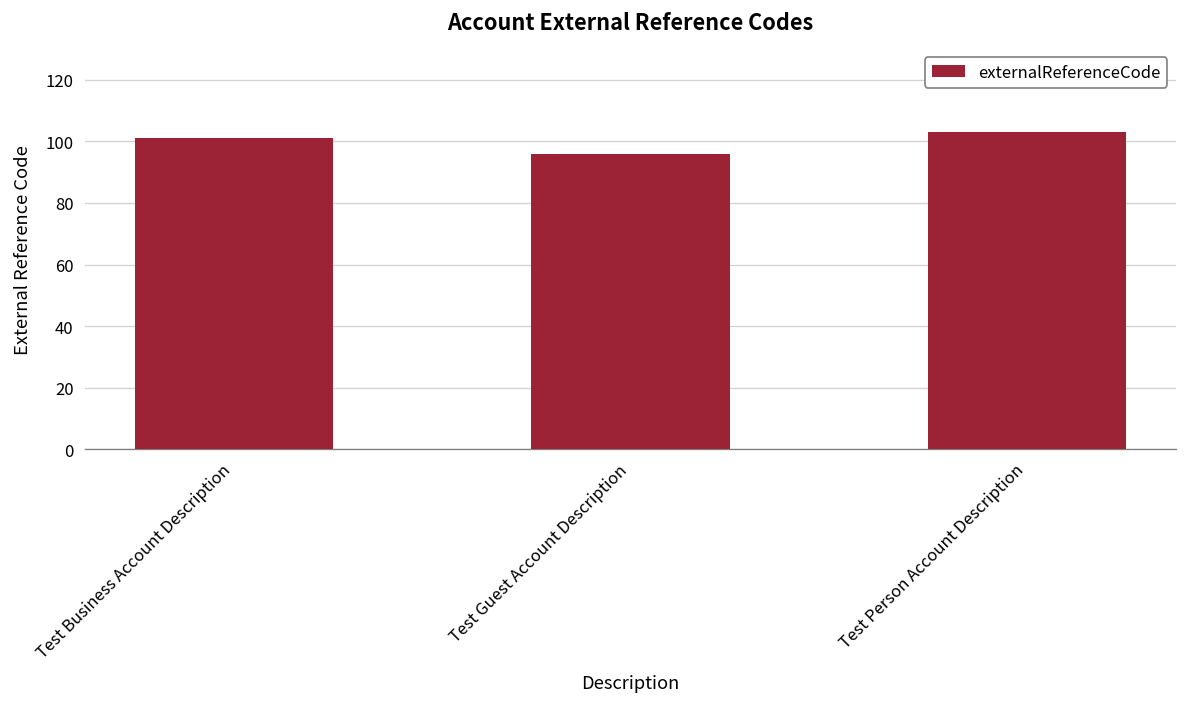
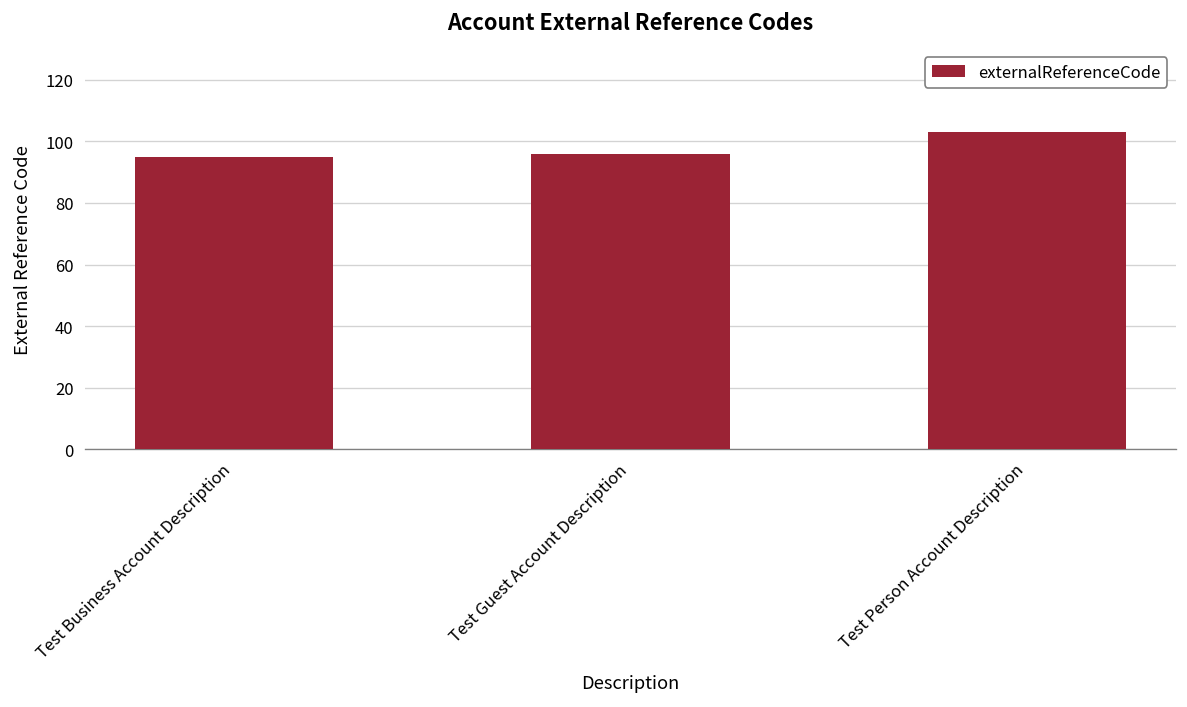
Test Business Account Description: 101 -> 95
